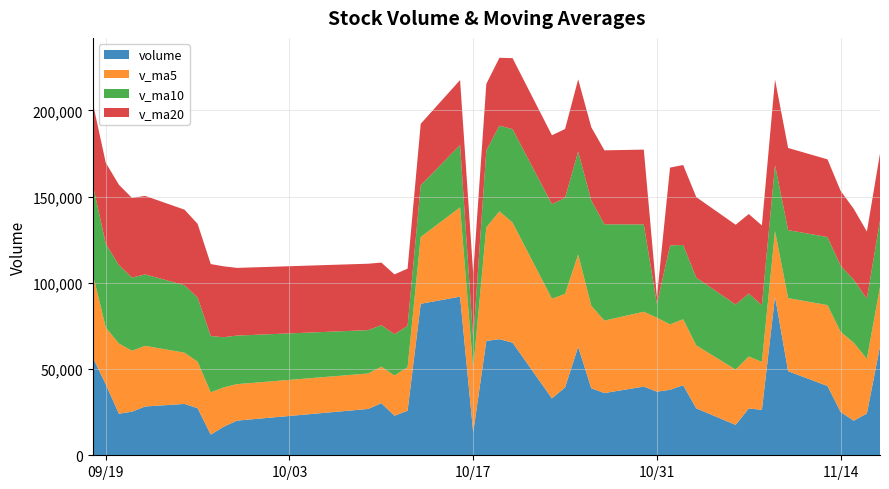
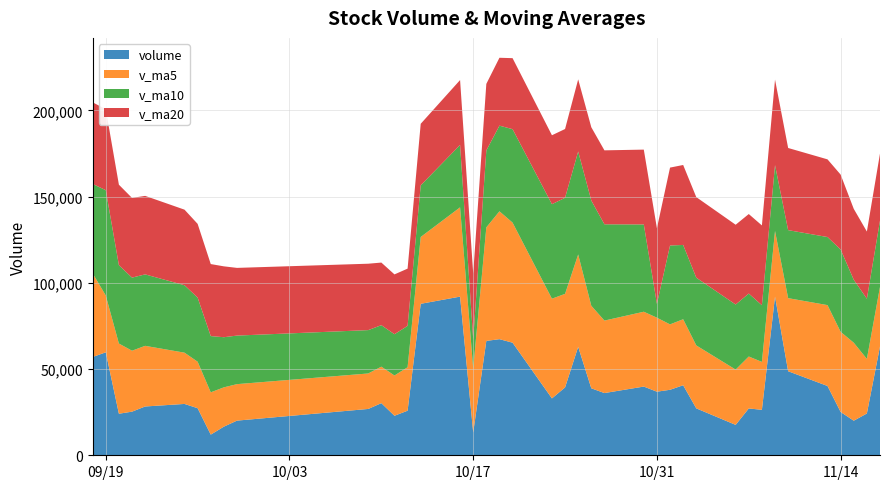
volume, 09/19: 41,000 -> 60,000
v_ma10, 09/19: 49,000 -> 61,000
v_ma20, 10/31: 4,000 -> 44,000
v_ma10, 11/14: 38,000 -> 48,000
